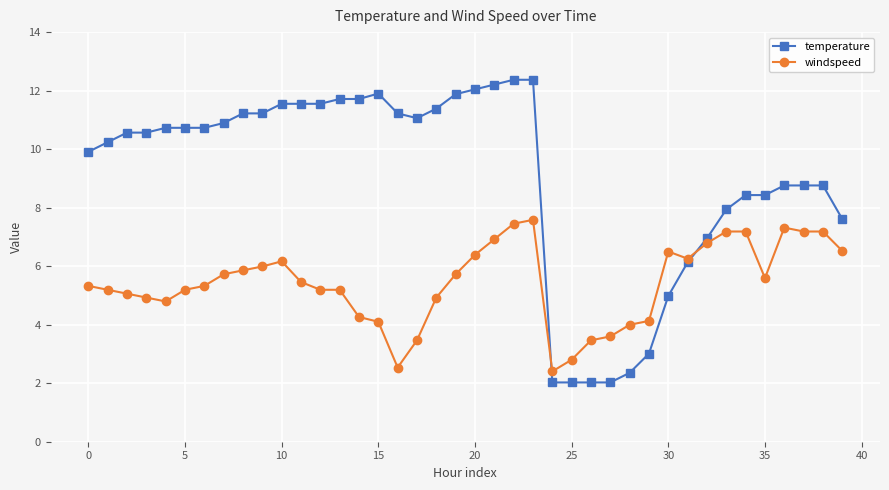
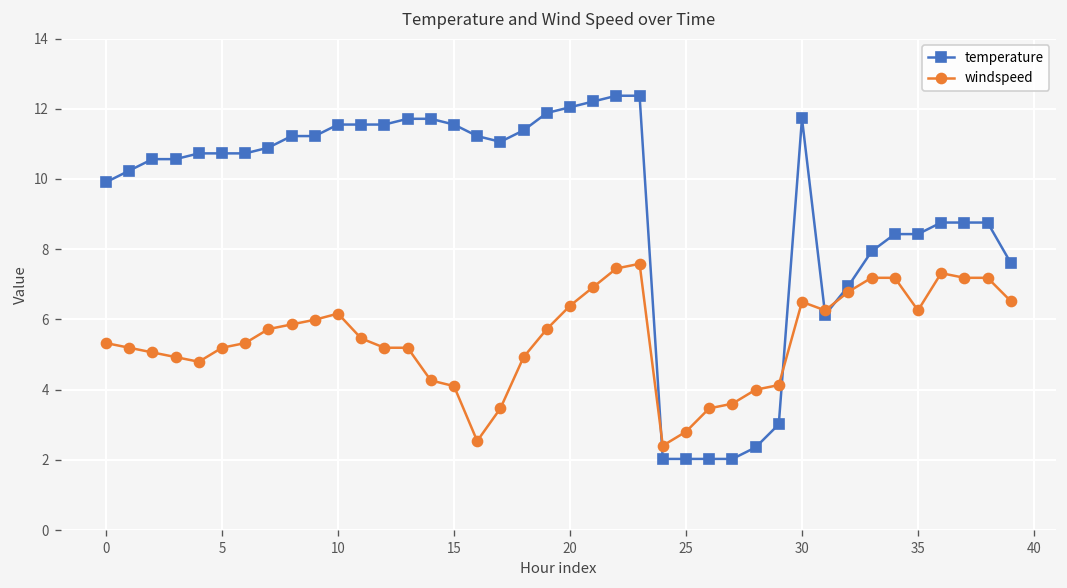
temperature, 15: 11.9 -> 11.6
temperature, 30: 5.0 -> 11.7
windspeed, 35: 5.6 -> 6.3
